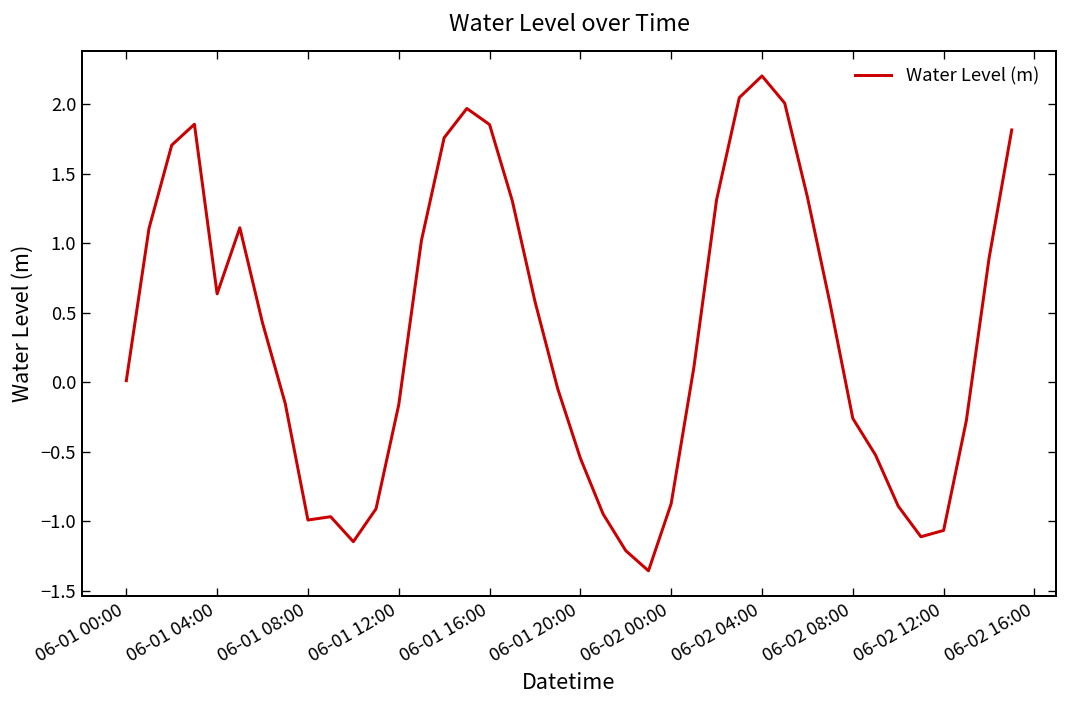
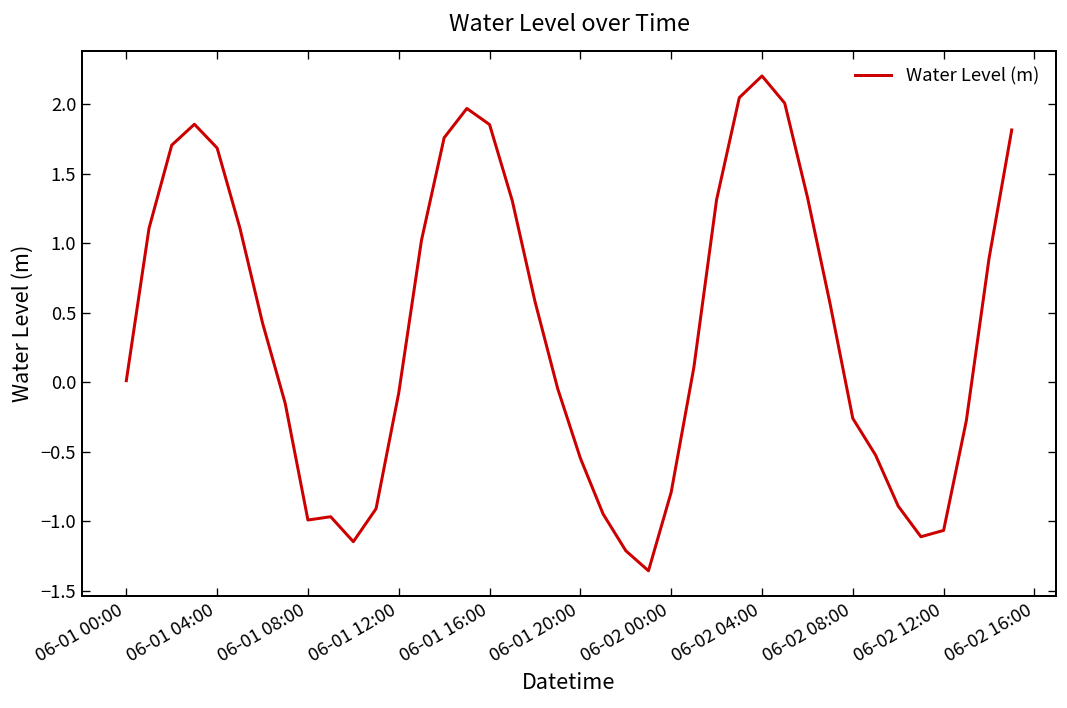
06-01 04:00: 0.64 -> 1.69
06-01 12:00: -0.16 -> -0.08
06-02 00:00: -0.87 -> -0.79
